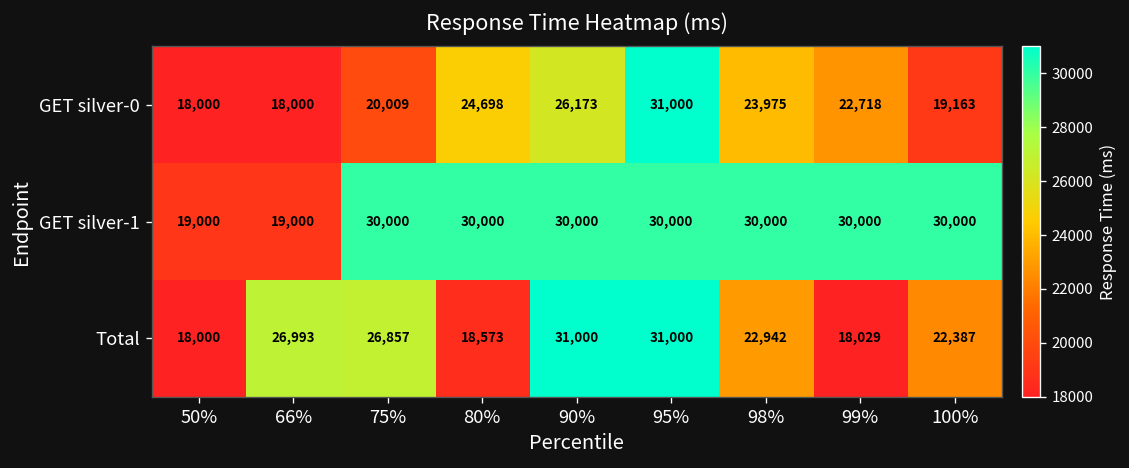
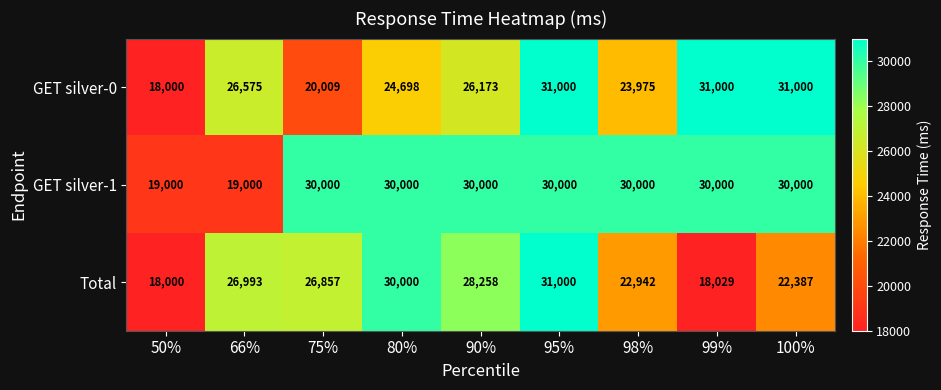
GET silver-0, 66%: 18,000 -> 26,575
GET silver-0, 99%: 22,718 -> 31,000
GET silver-0, 100%: 19,163 -> 31,000
Total, 80%: 18,573 -> 30,000
Total, 90%: 31,000 -> 28,258
